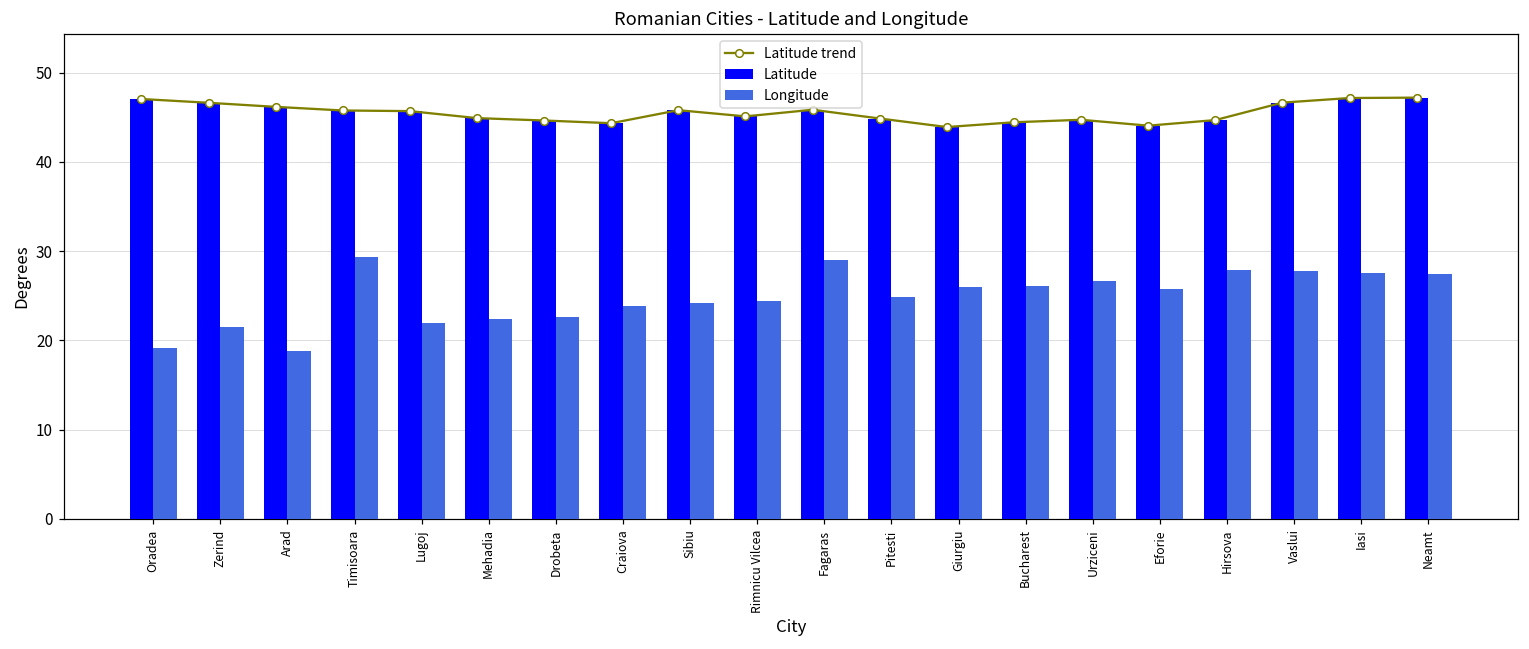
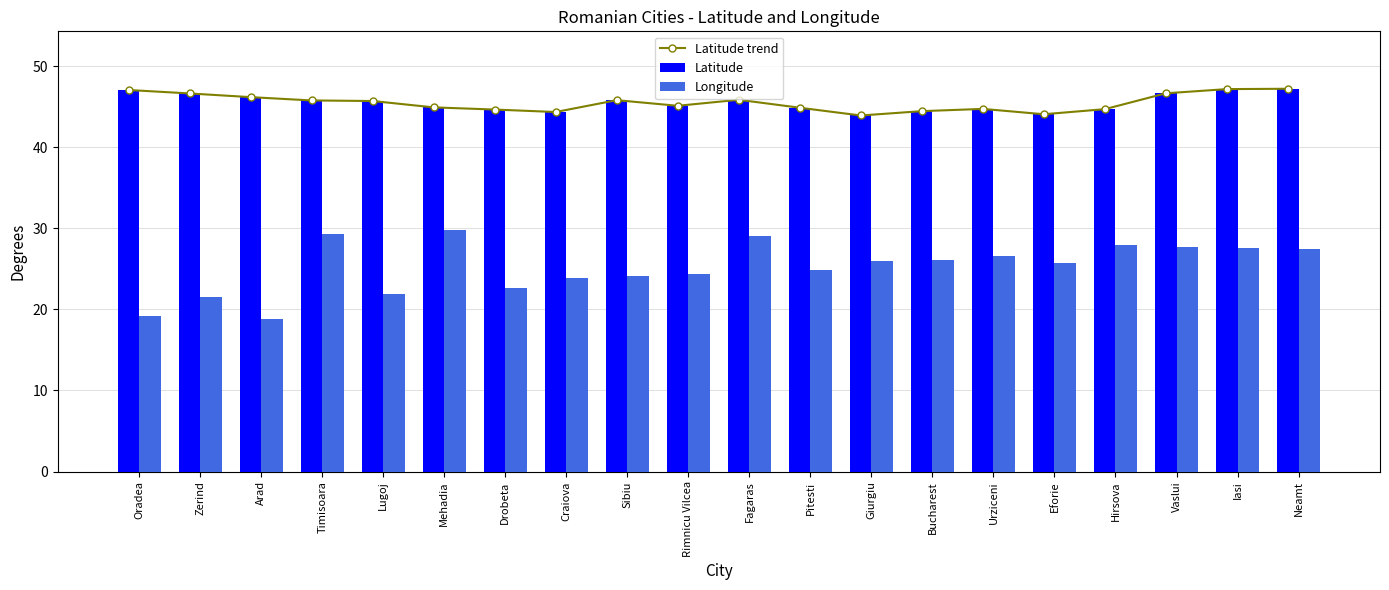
Longitude, Mehadia: 22 -> 30
